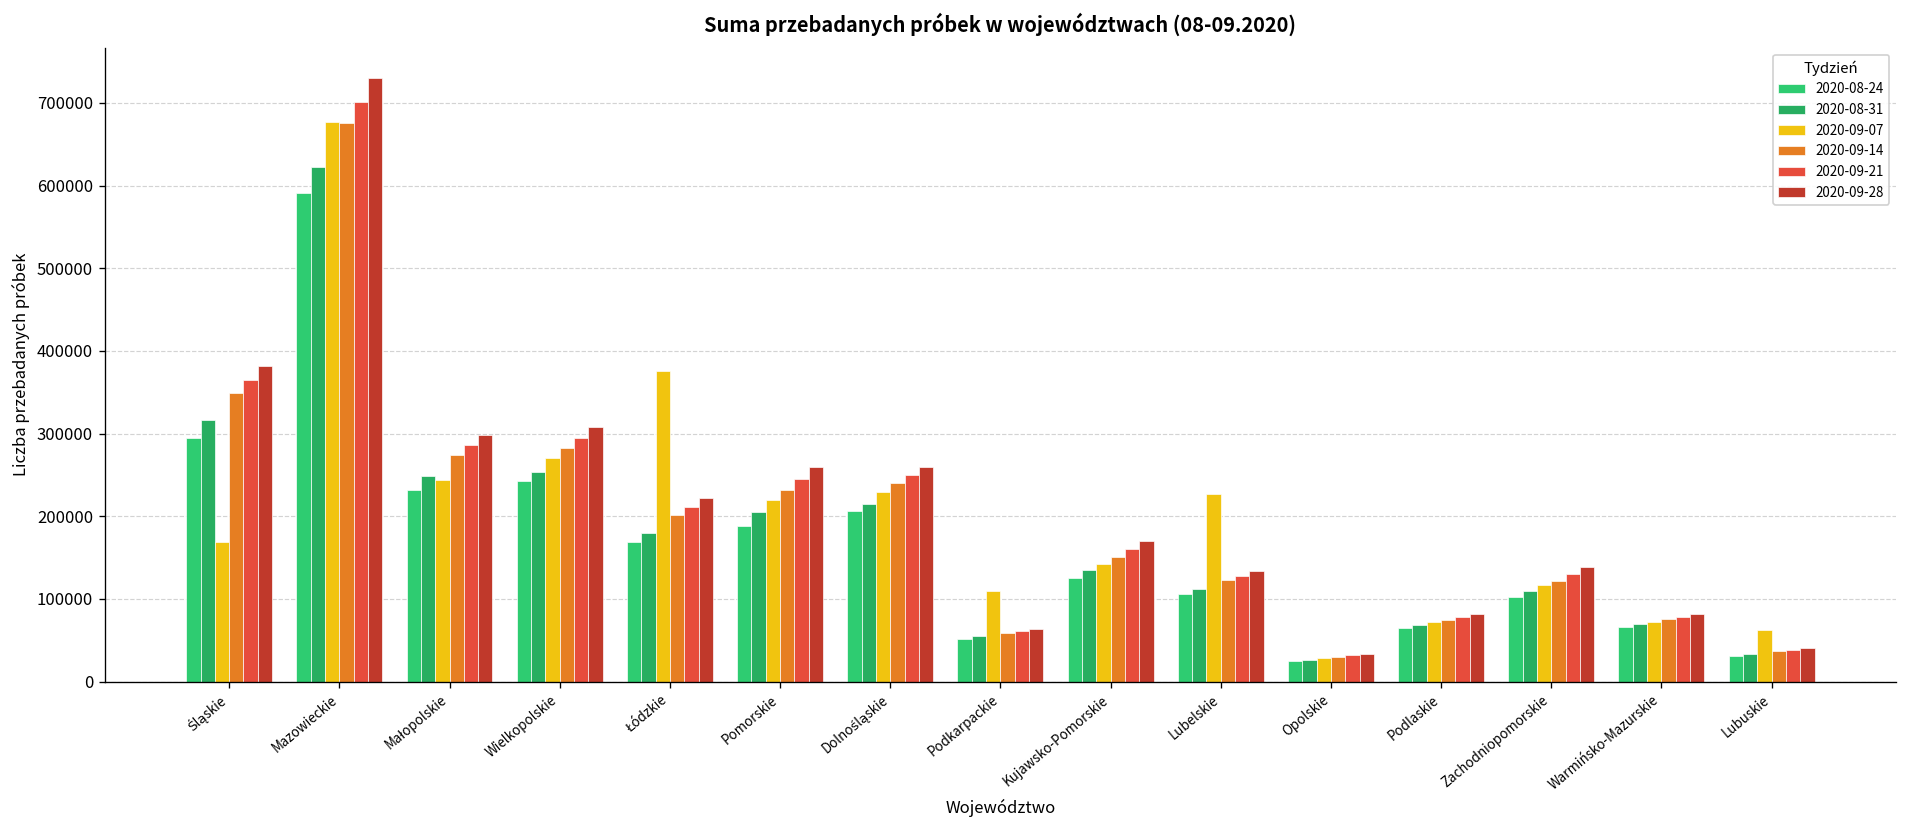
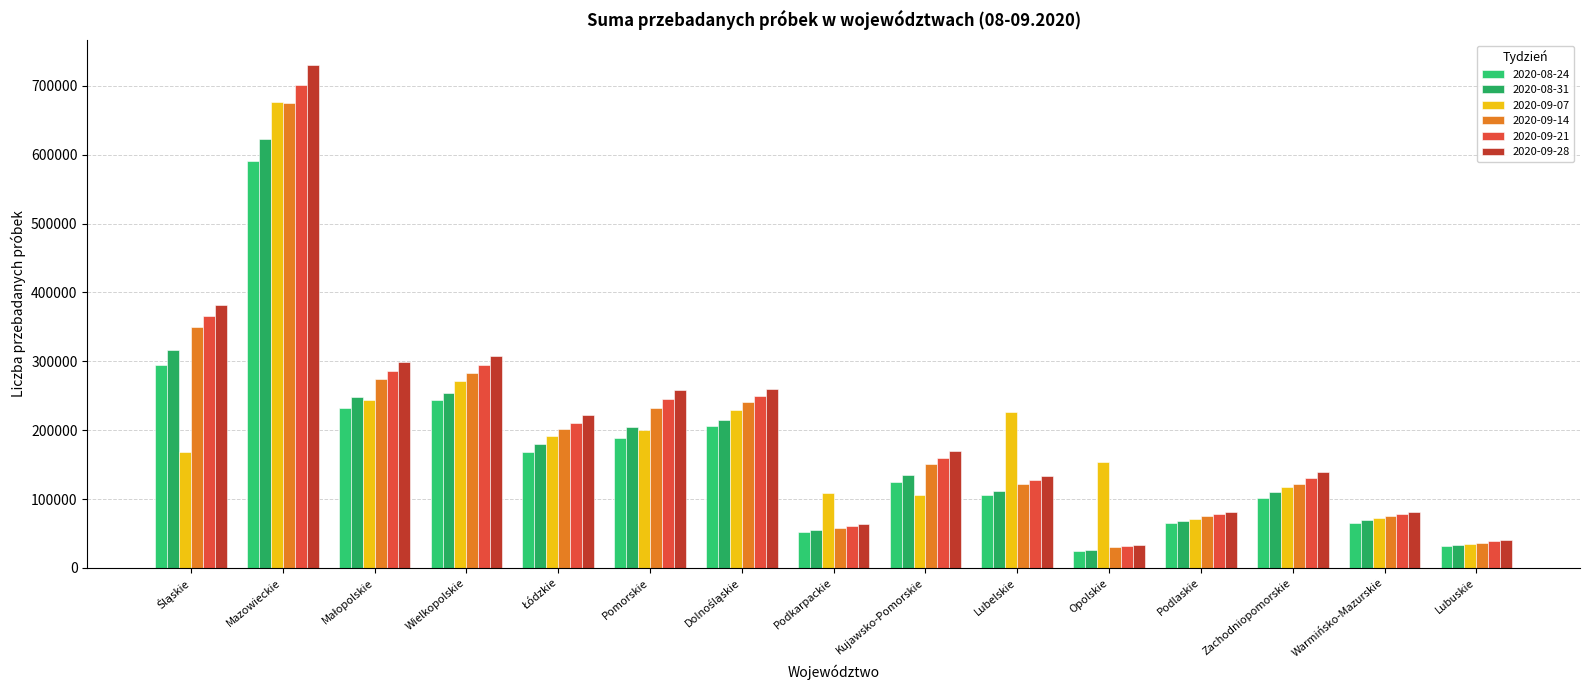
2020-09-07, Łódzkie: 380000 -> 190000
2020-09-07, Pomorskie: 220000 -> 200000
2020-09-07, Kujawsko-Pomorskie: 140000 -> 110000
2020-09-07, Opolskie: 30000 -> 150000
2020-09-07, Lubuskie: 60000 -> 40000
